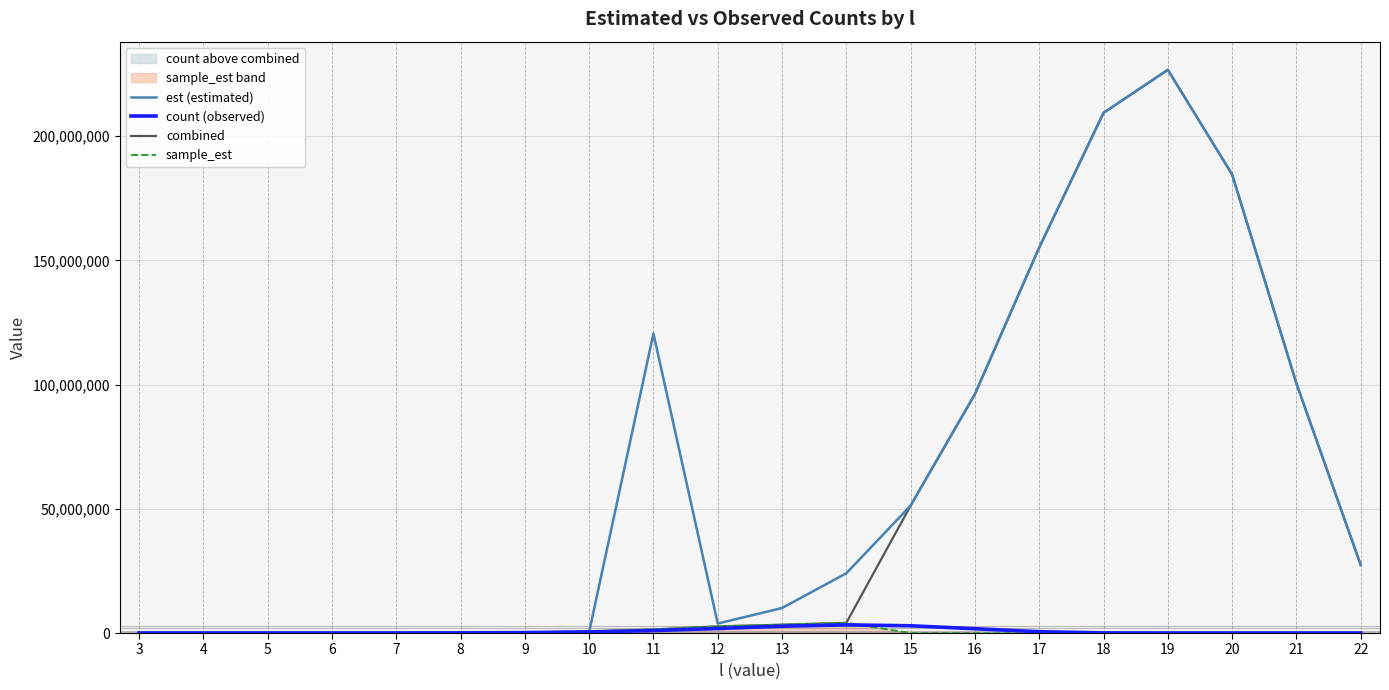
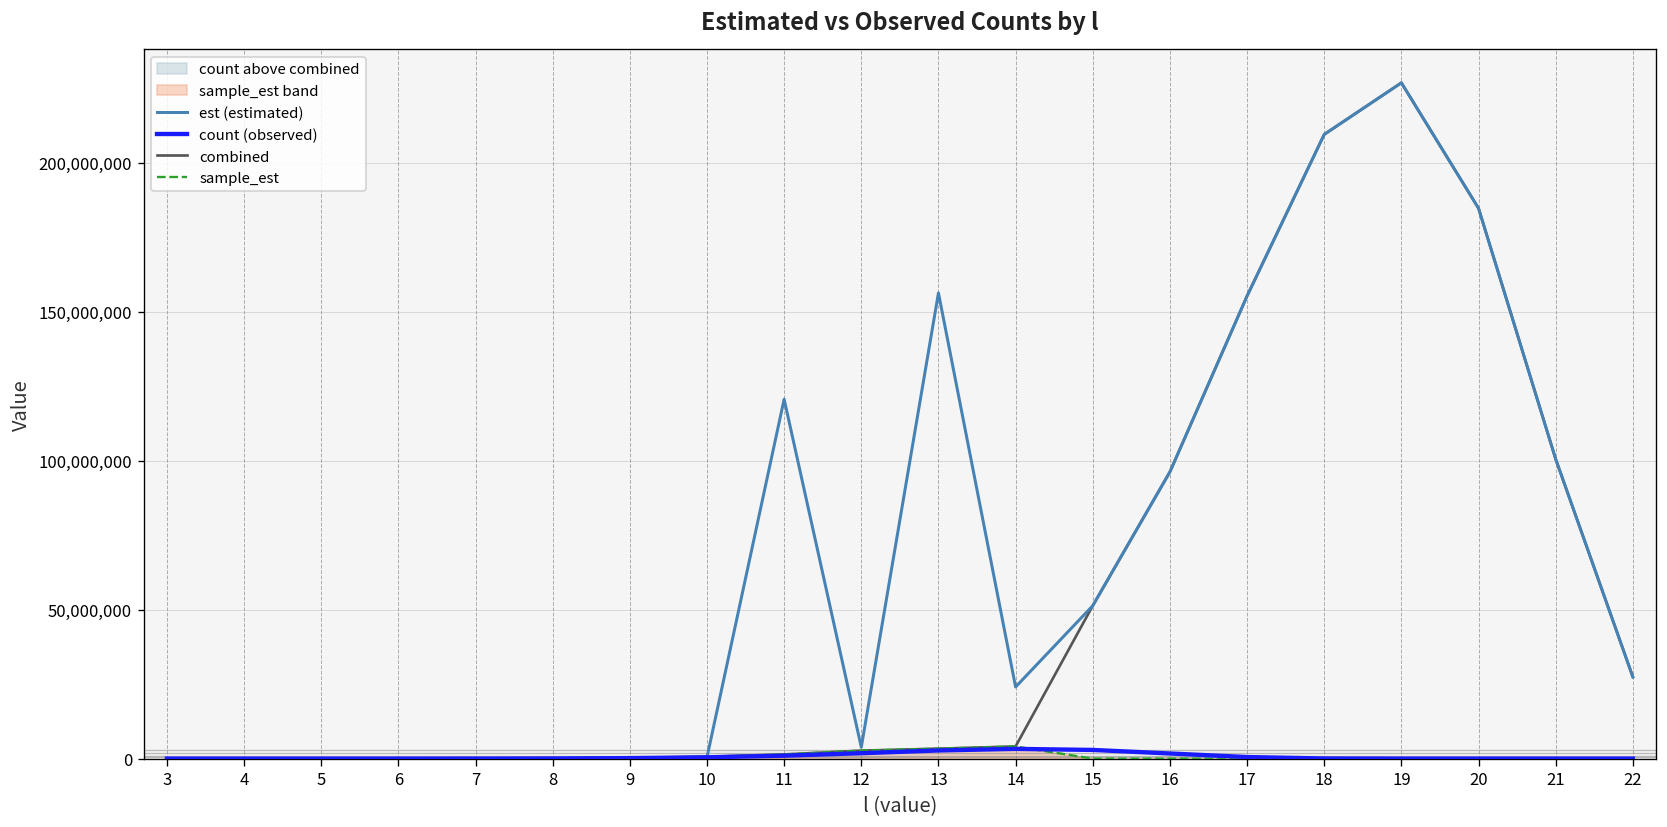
est (estimated), 13: 10,000,000 -> 156,000,000
